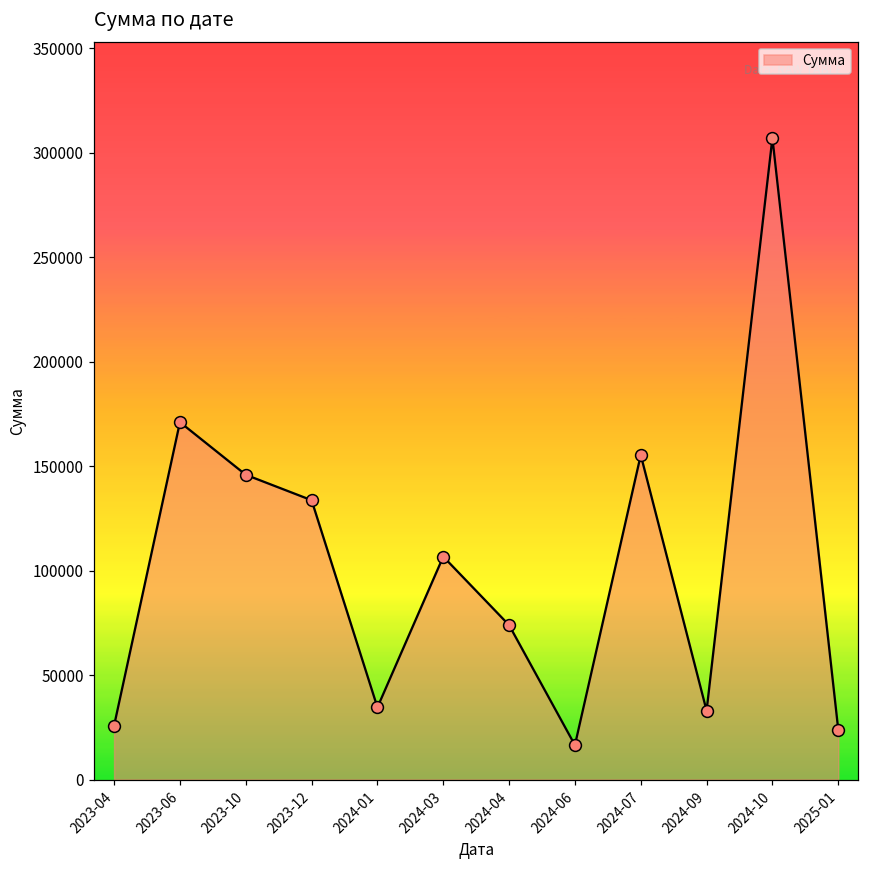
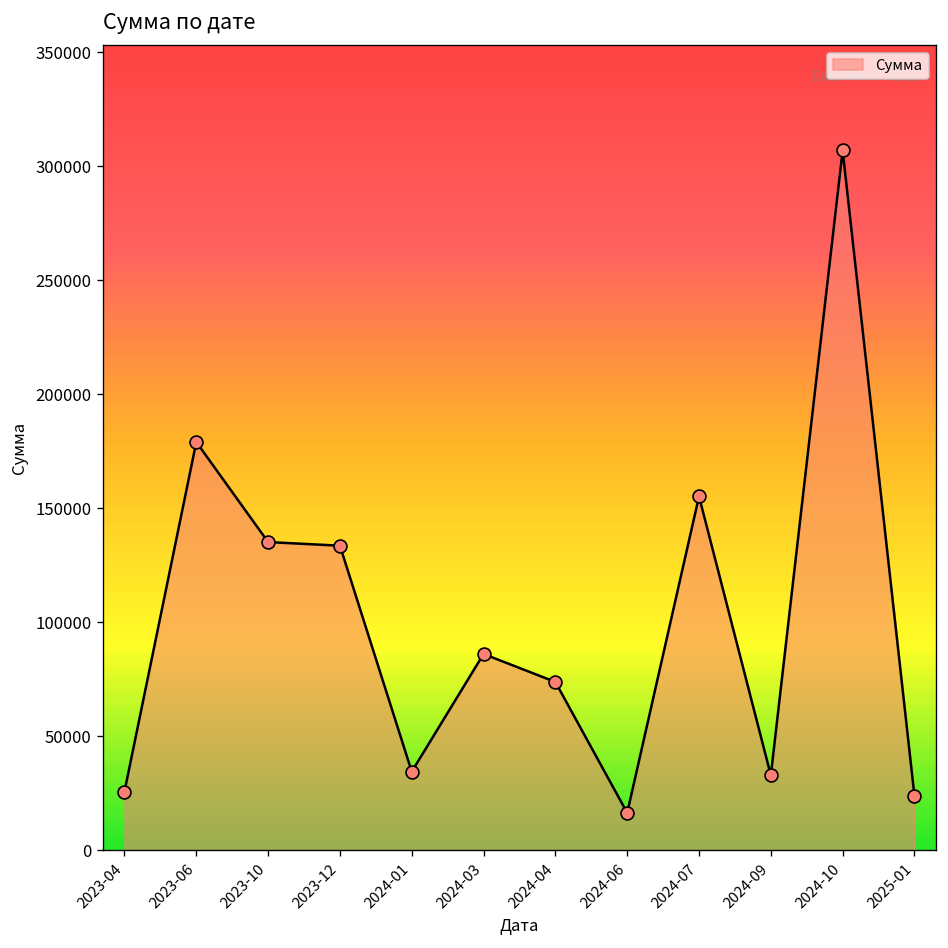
2023-06: 171000 -> 179000
2023-10: 146000 -> 135000
2024-03: 107000 -> 86000
